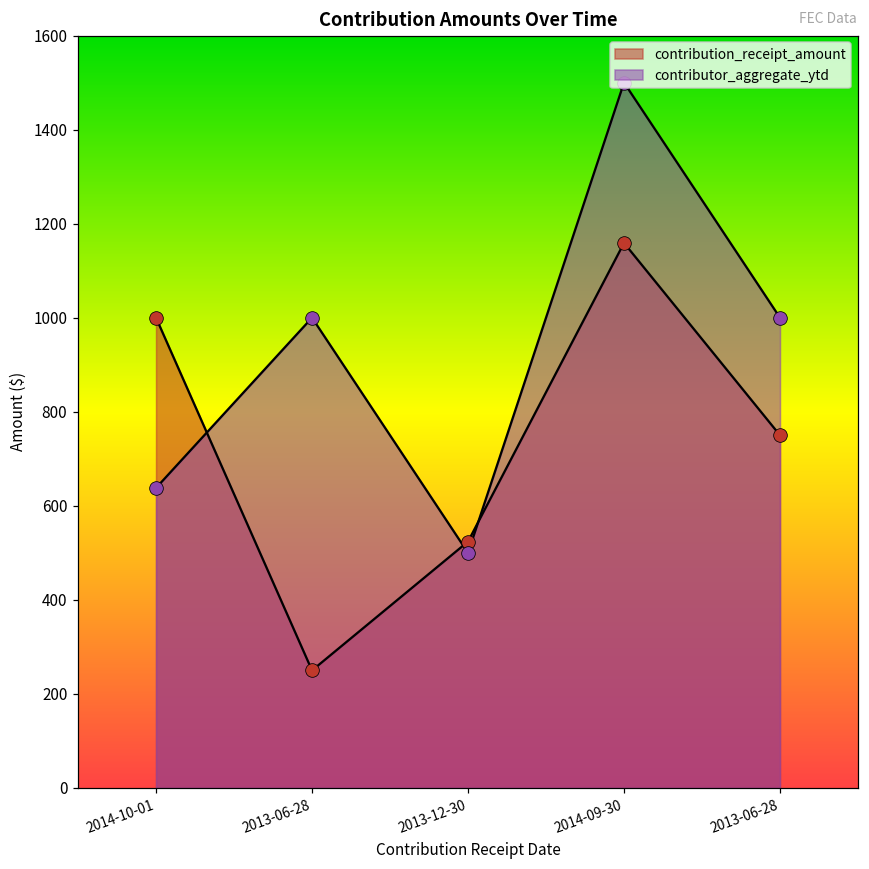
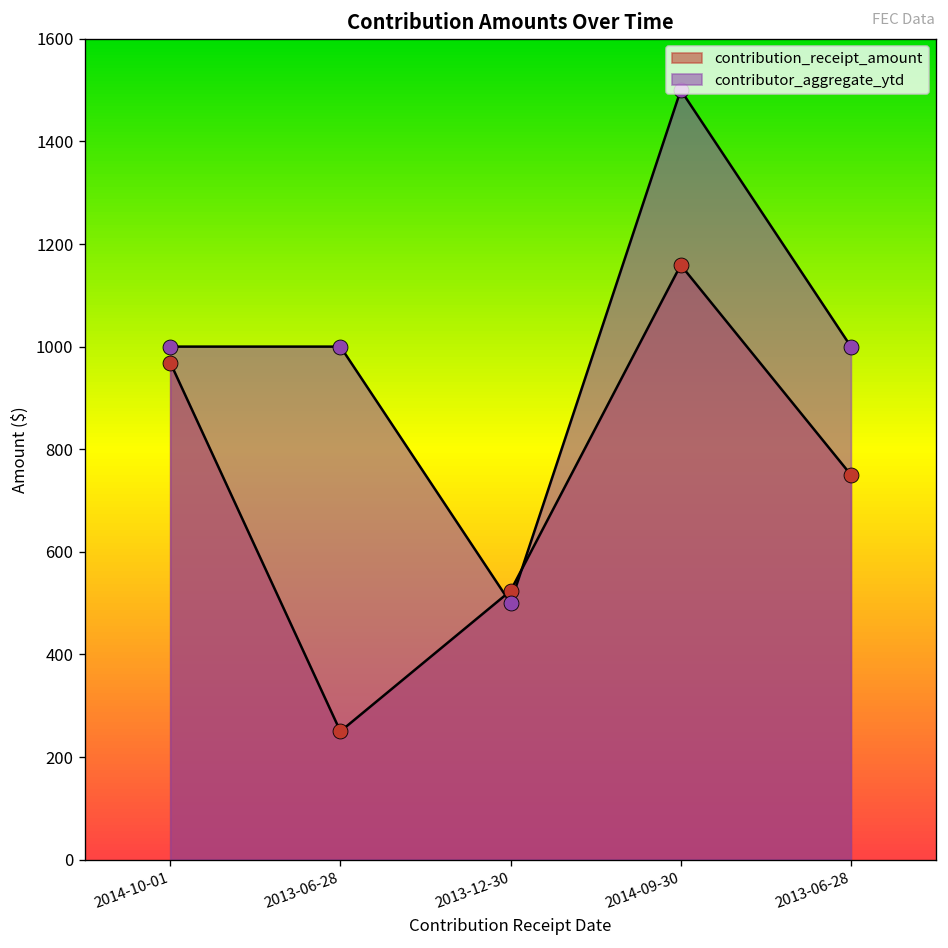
contribution_receipt_amount, 2014-10-01: 1000 -> 970
contributor_aggregate_ytd, 2014-10-01: 640 -> 1000
